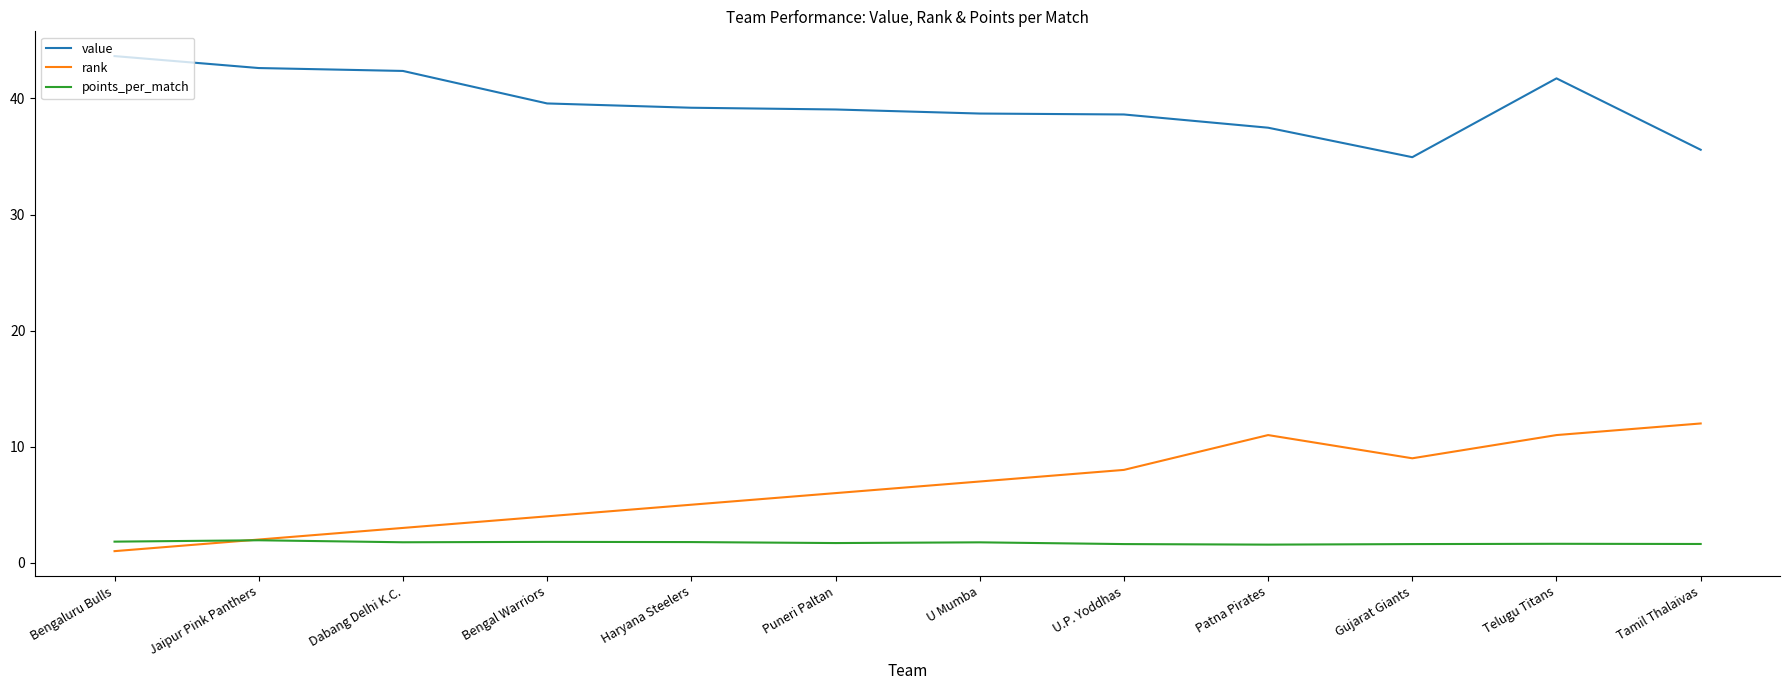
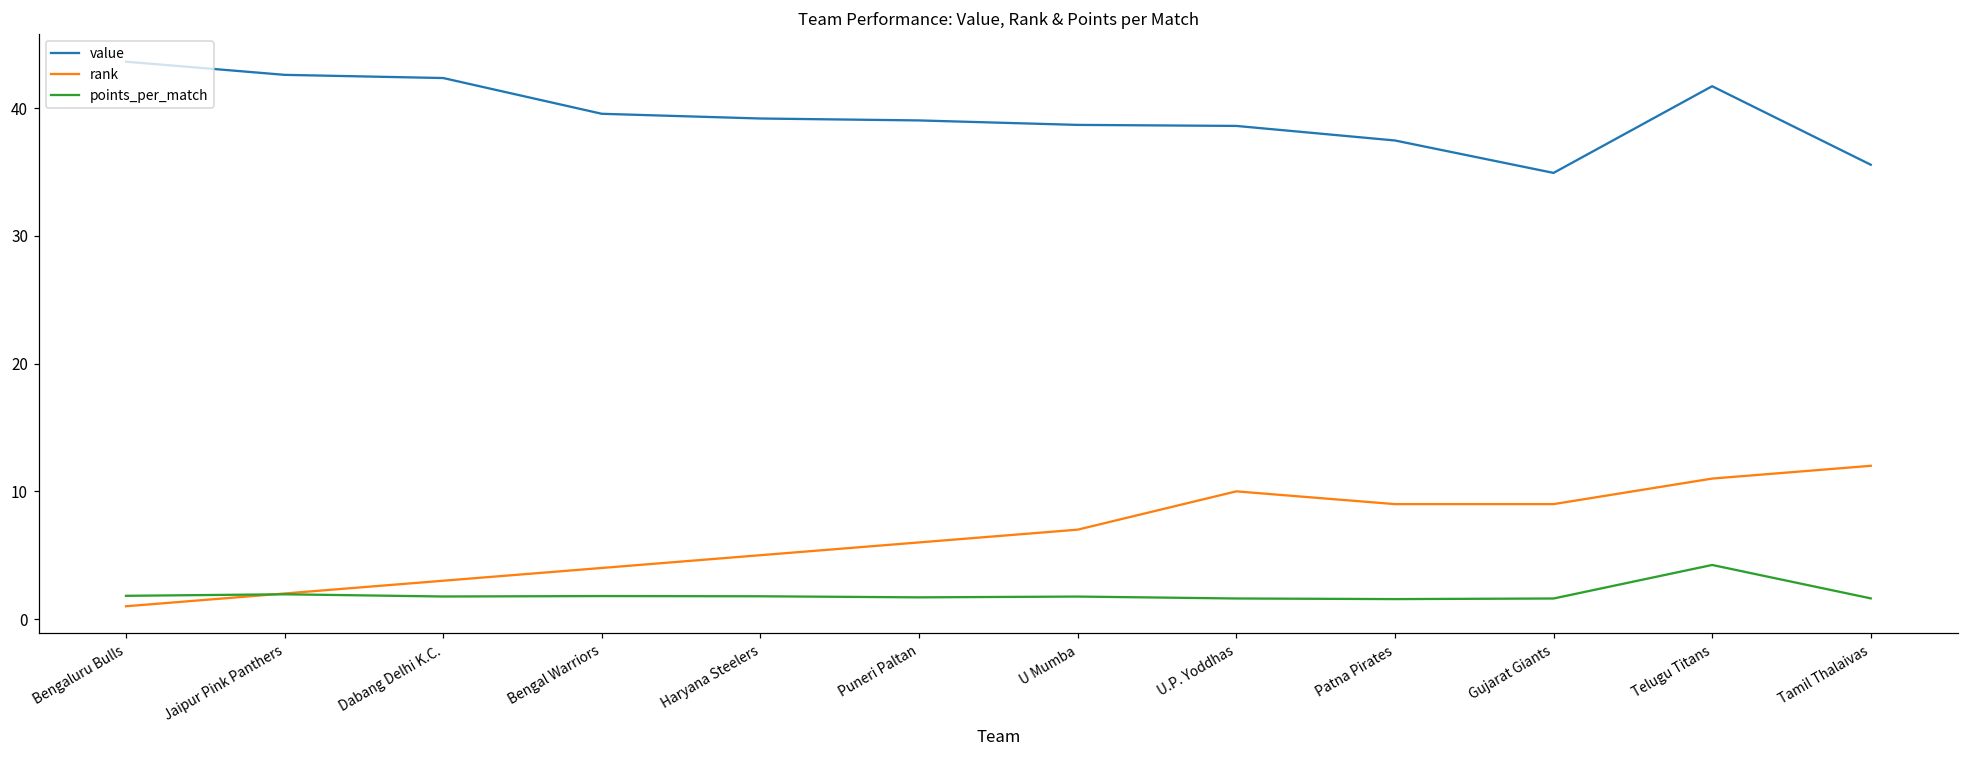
rank, U.P. Yoddhas: 8 -> 10
rank, Patna Pirates: 11 -> 9
points_per_match, Telugu Titans: 1.6 -> 4.2
